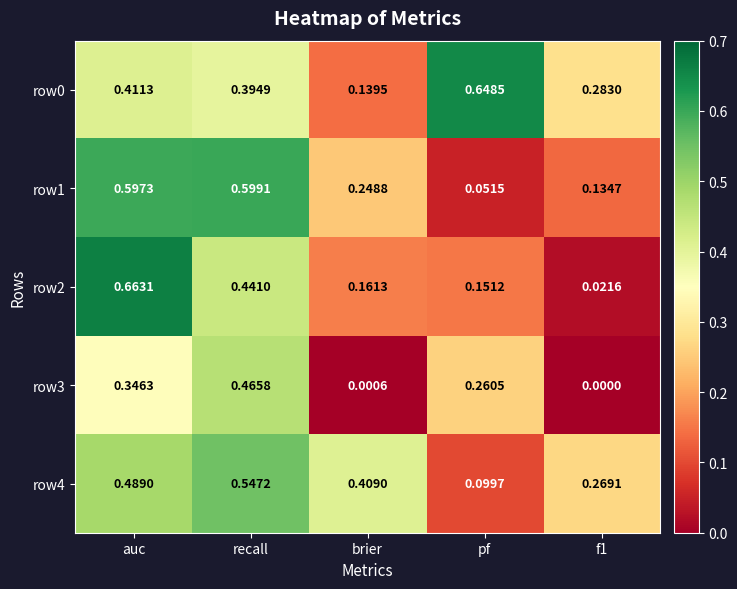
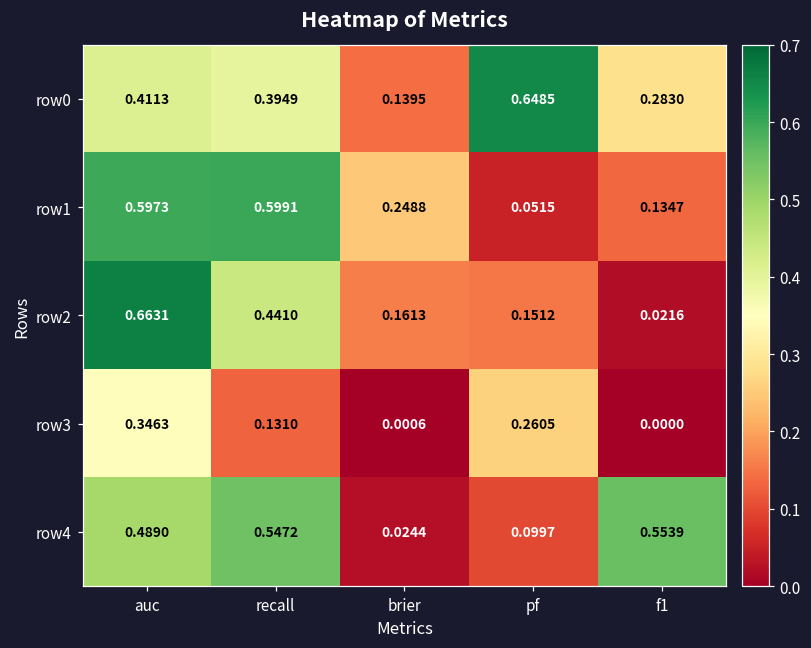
row3, recall: 0.4658 -> 0.1310
row4, brier: 0.4090 -> 0.0244
row4, f1: 0.2691 -> 0.5539
